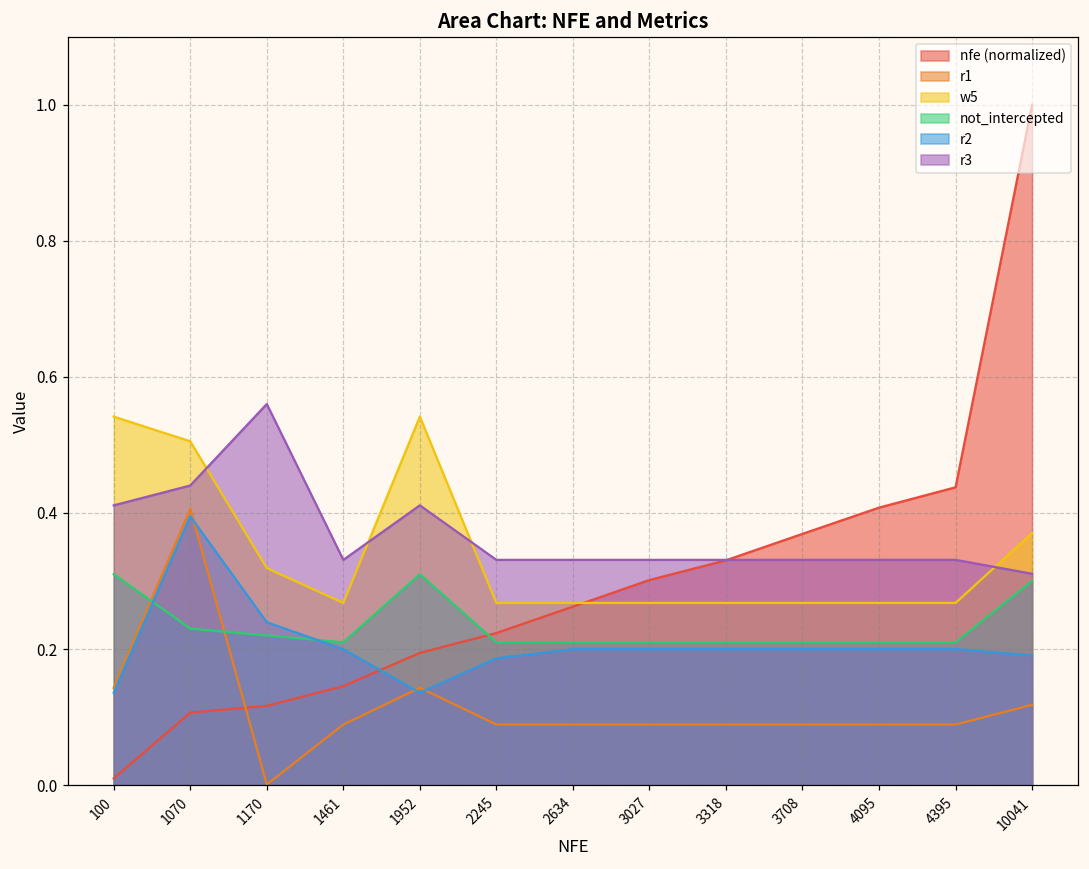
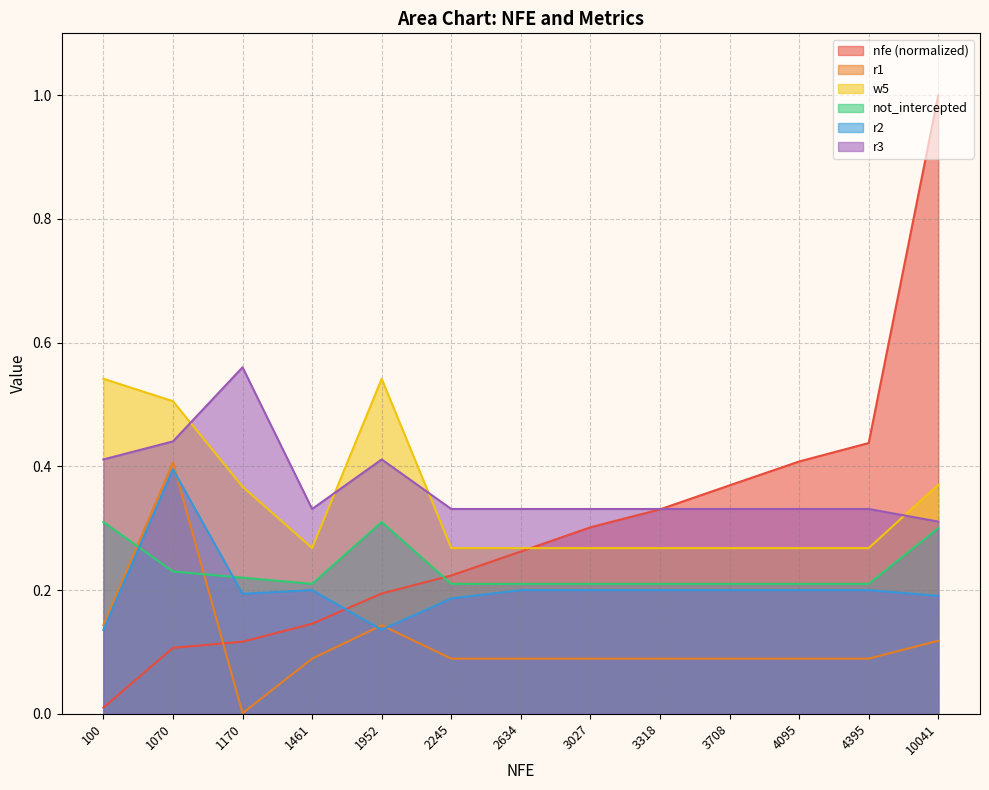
w5, 1170: 0.32 -> 0.37
r2, 1170: 0.24 -> 0.19
